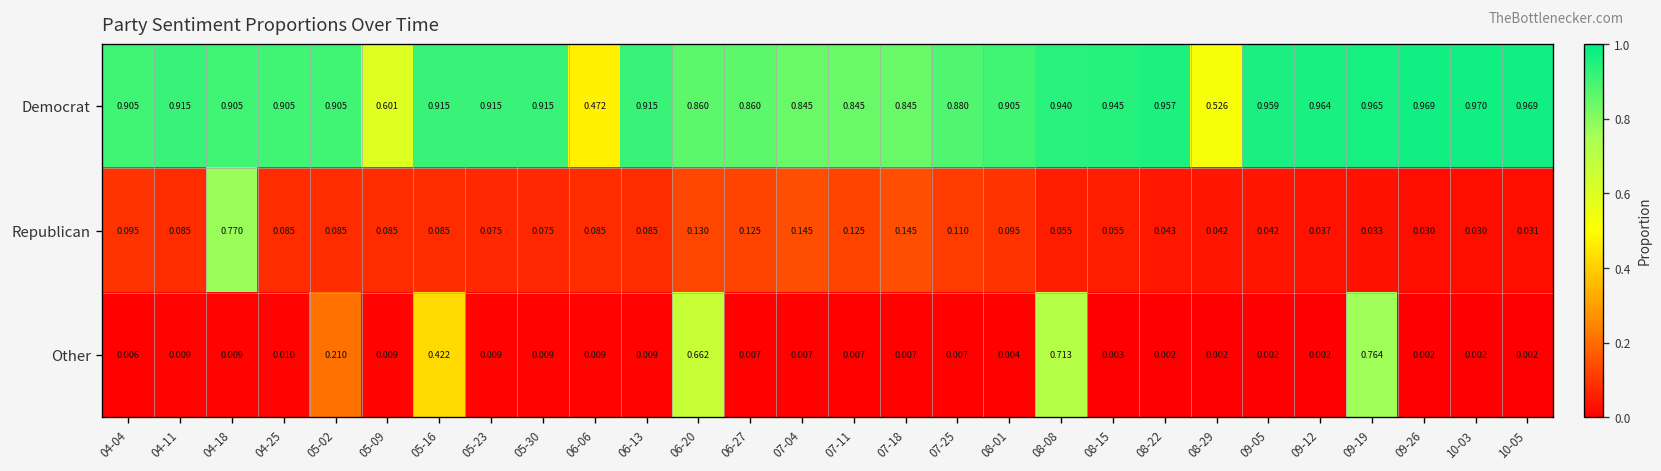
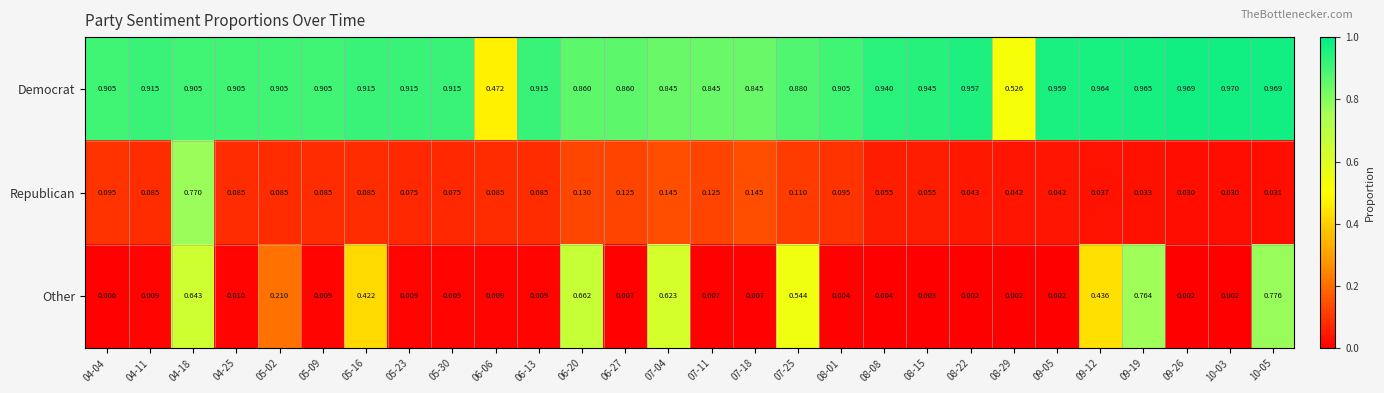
Democrat, 05-09: 0.601 -> 0.905
Other, 04-18: 0.009 -> 0.643
Other, 07-04: 0.007 -> 0.623
Other, 07-25: 0.007 -> 0.544
Other, 08-08: 0.713 -> 0.004
Other, 09-12: 0.002 -> 0.436
Other, 10-05: 0.002 -> 0.776
